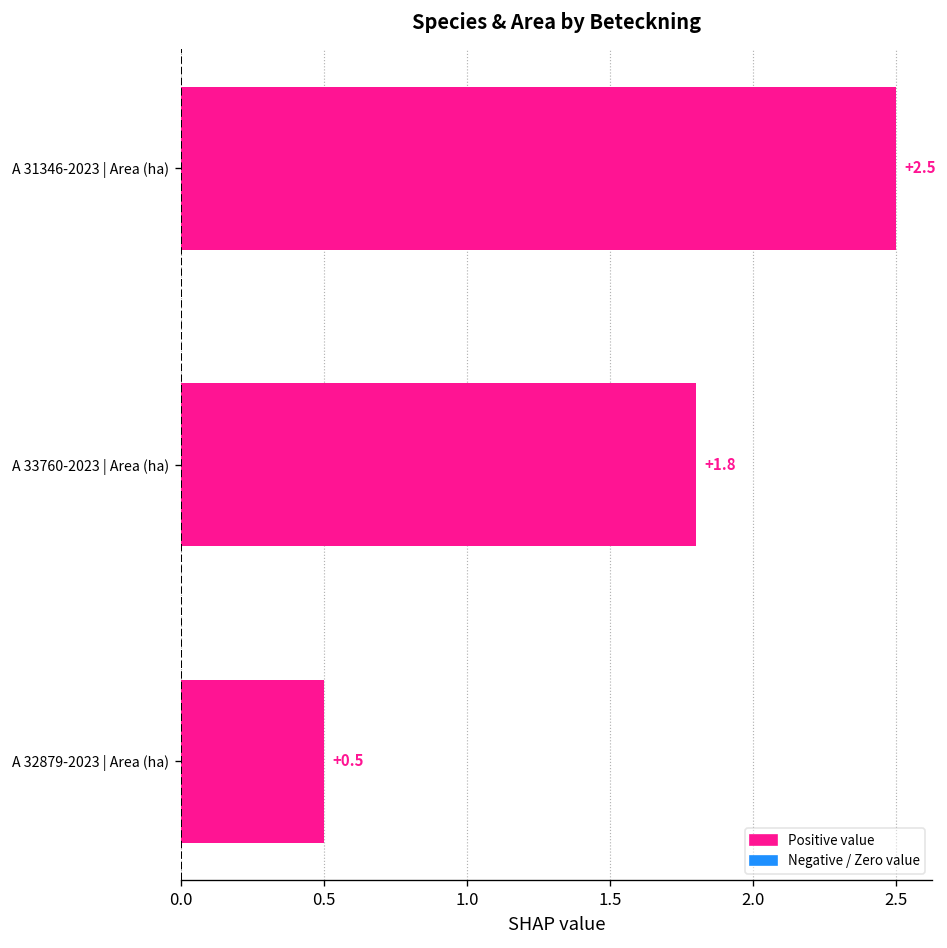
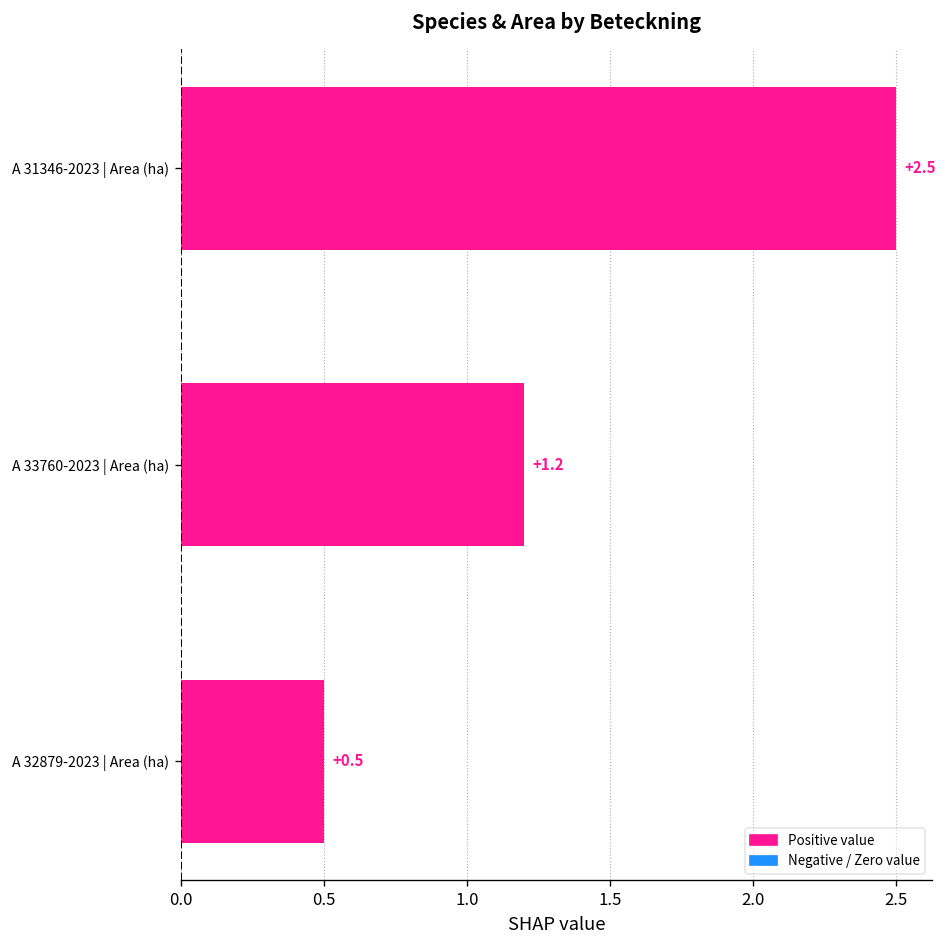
A 33760-2023 | Area (ha): +1.8 -> +1.2
